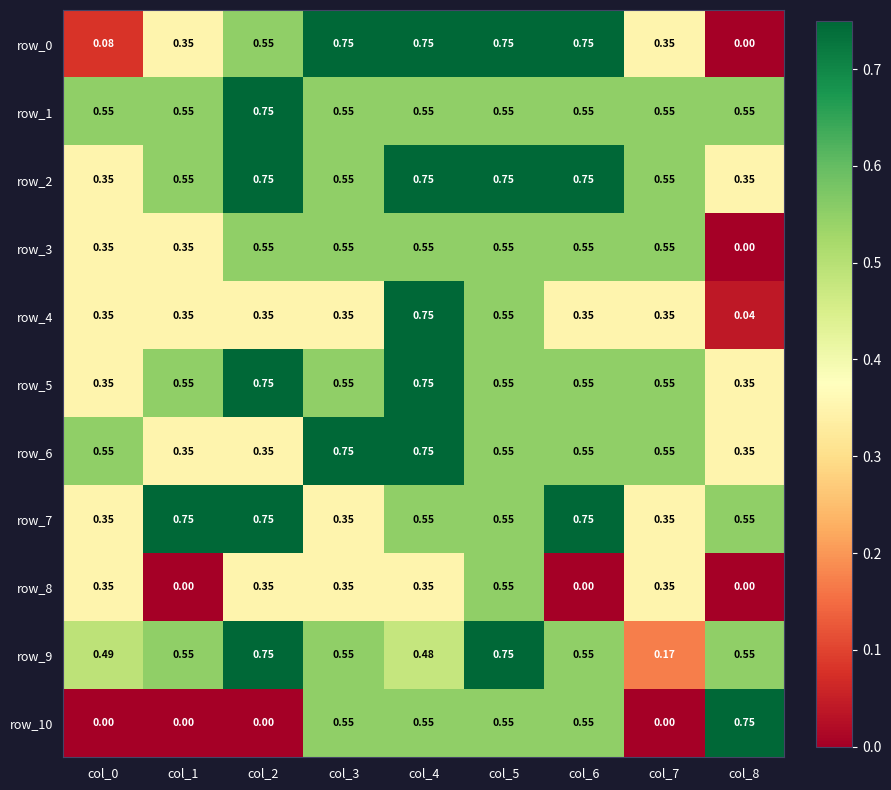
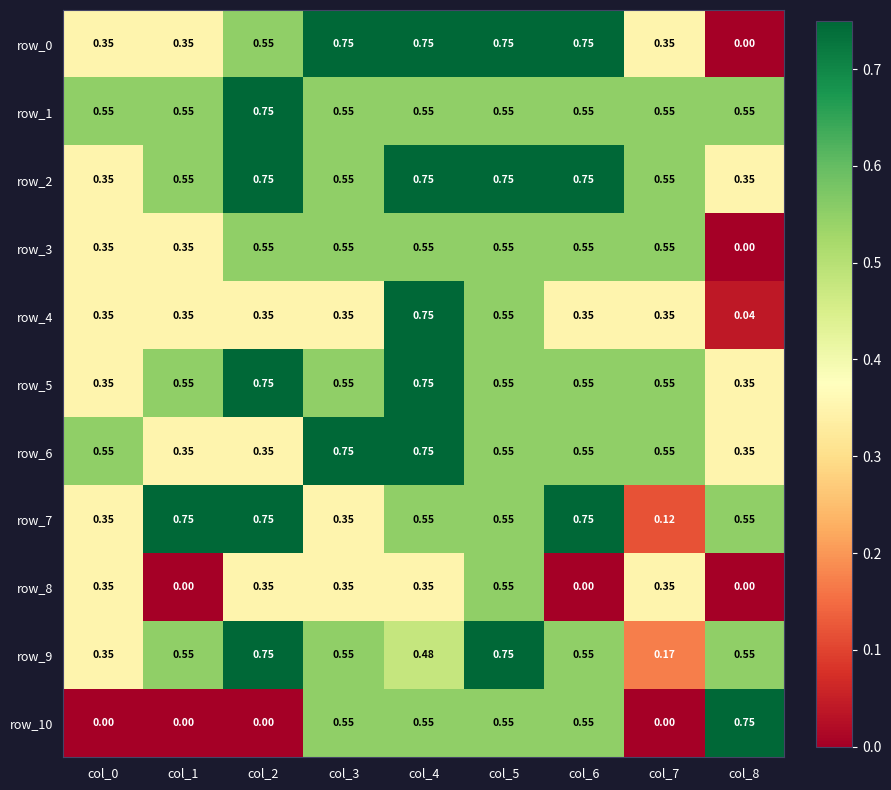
row_0, col_0: 0.08 -> 0.35
row_7, col_7: 0.35 -> 0.12
row_9, col_0: 0.49 -> 0.35
